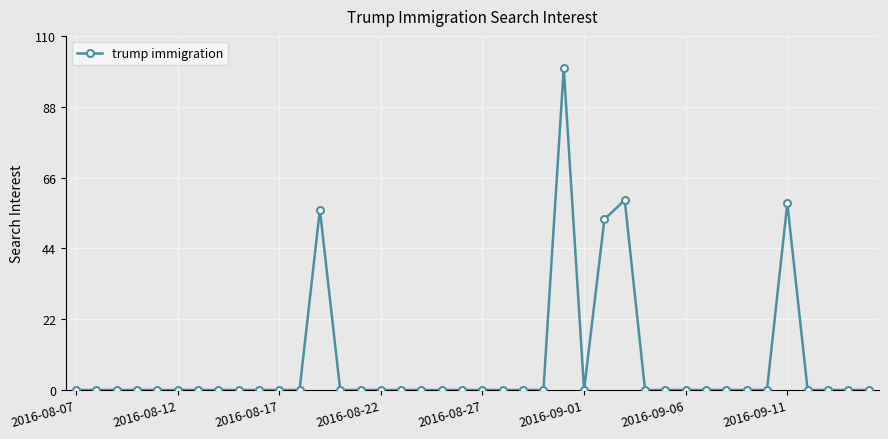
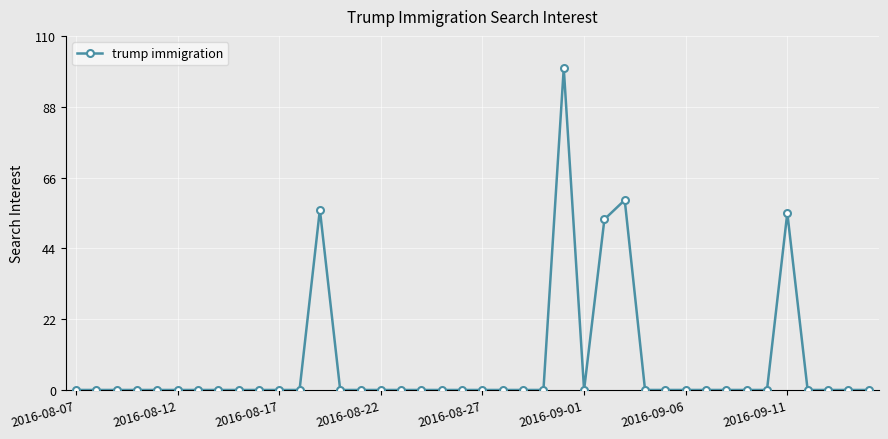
2016-09-11: 58 -> 55
